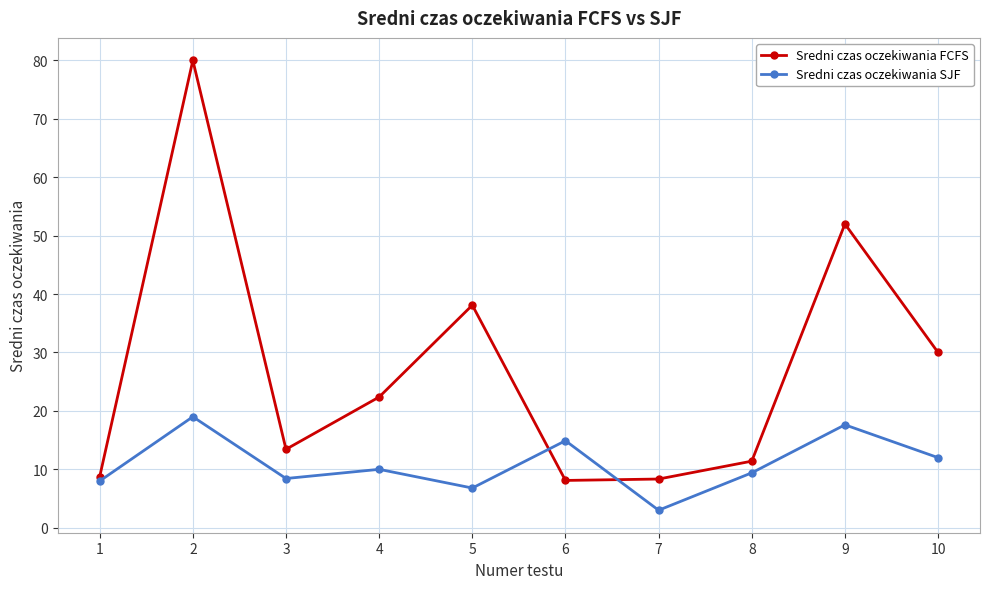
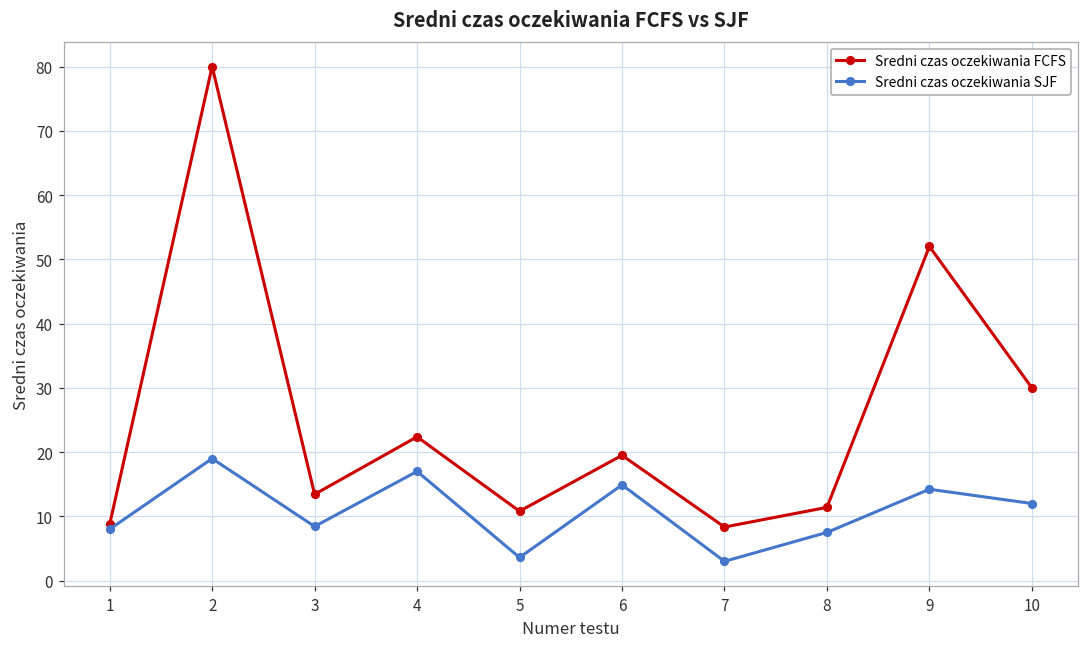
Sredni czas oczekiwania SJF, 4: 10 -> 17
Sredni czas oczekiwania FCFS, 5: 38 -> 11
Sredni czas oczekiwania SJF, 5: 7 -> 4
Sredni czas oczekiwania FCFS, 6: 8 -> 20
Sredni czas oczekiwania SJF, 8: 9 -> 8
Sredni czas oczekiwania SJF, 9: 18 -> 14
